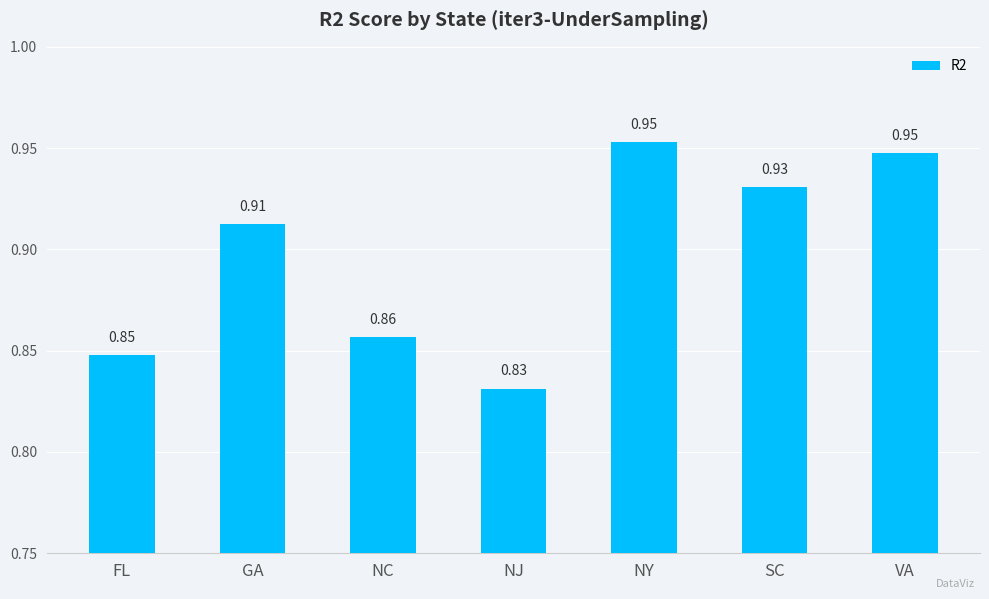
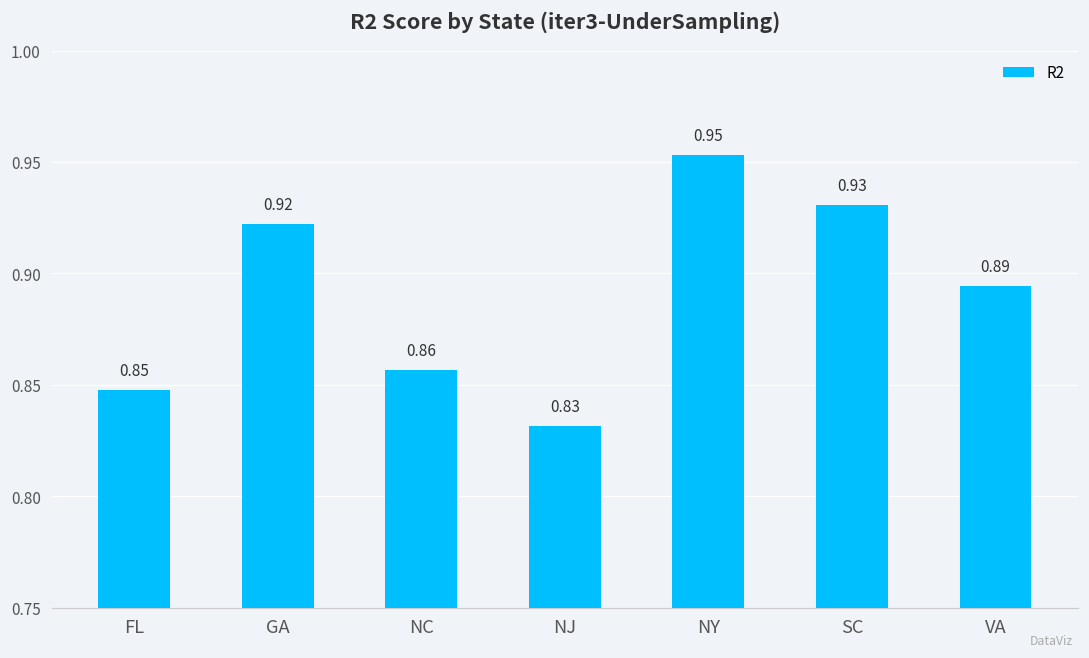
GA: 0.91 -> 0.92
VA: 0.95 -> 0.89
